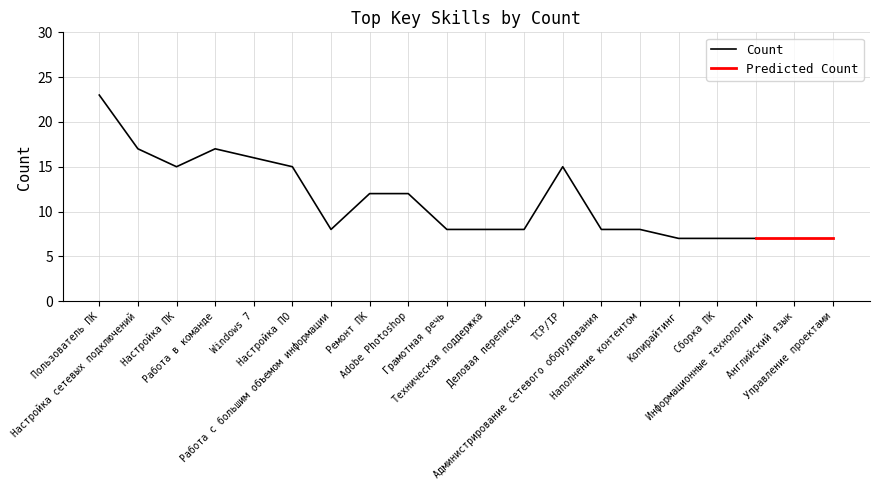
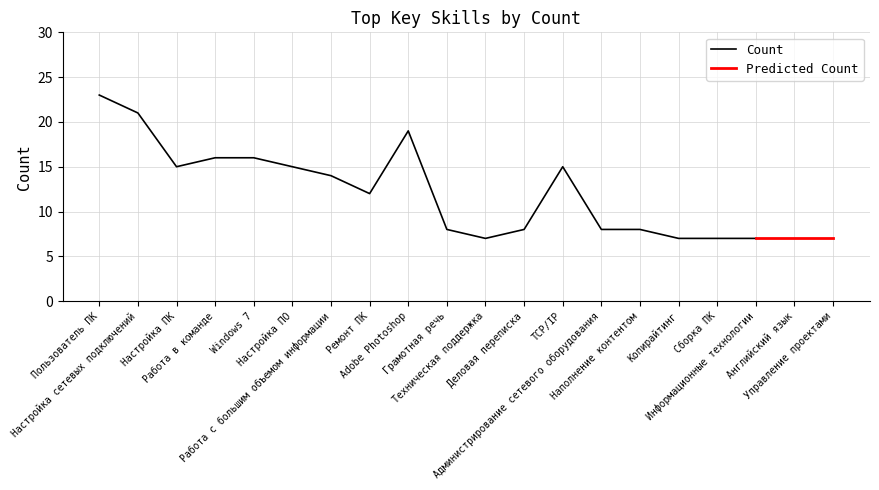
Count, Настройка сетевых подключений: 17 -> 21
Count, Работа в команде: 17 -> 16
Count, Работа с большим объемом информации: 8 -> 14
Count, Adobe Photoshop: 12 -> 19
Count, Техническая поддержка: 8 -> 7
